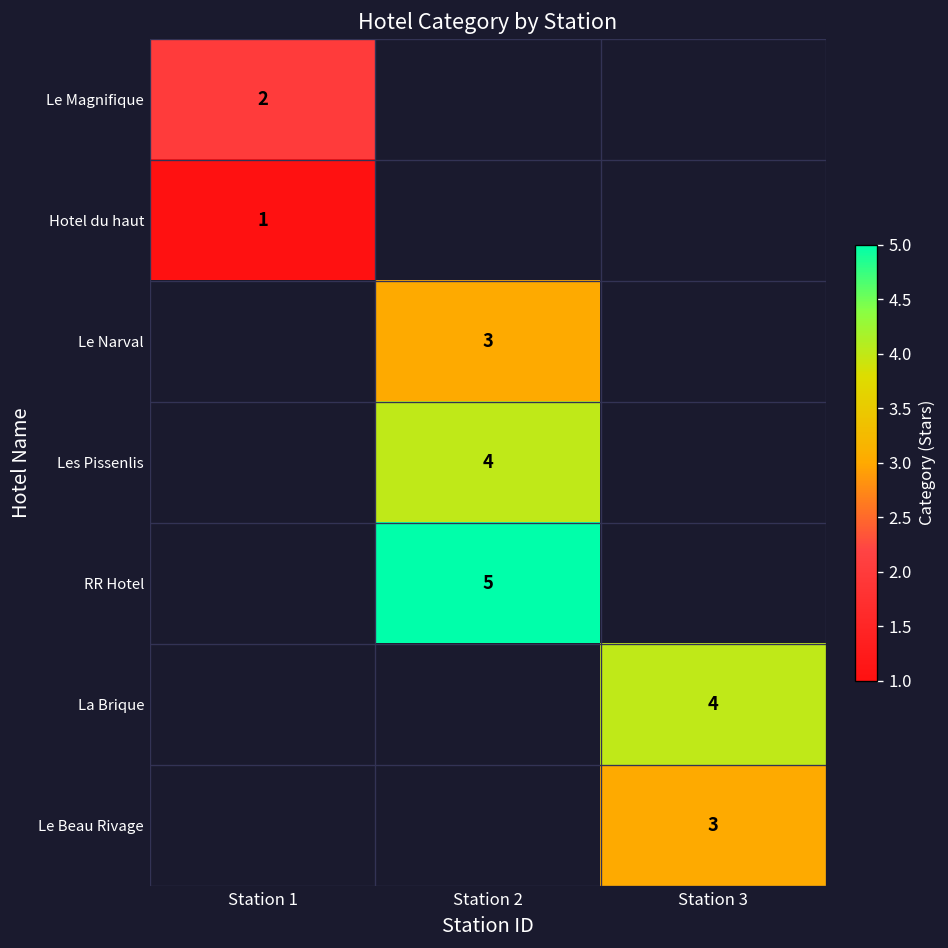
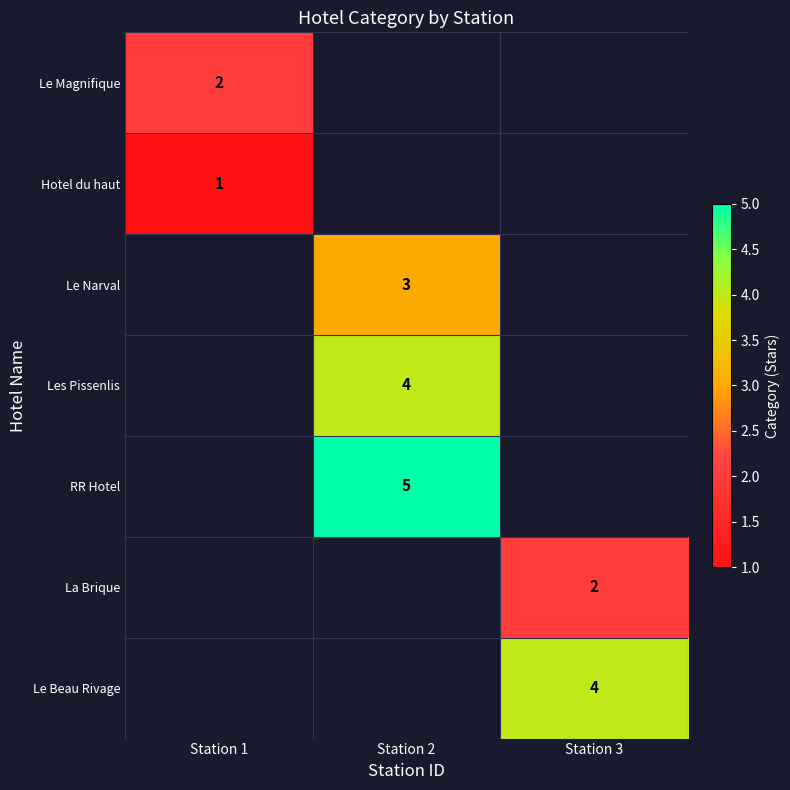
La Brique, Station 3: 4 -> 2
Le Beau Rivage, Station 3: 3 -> 4
